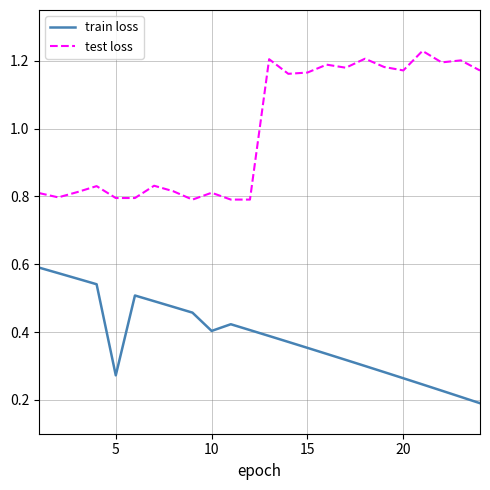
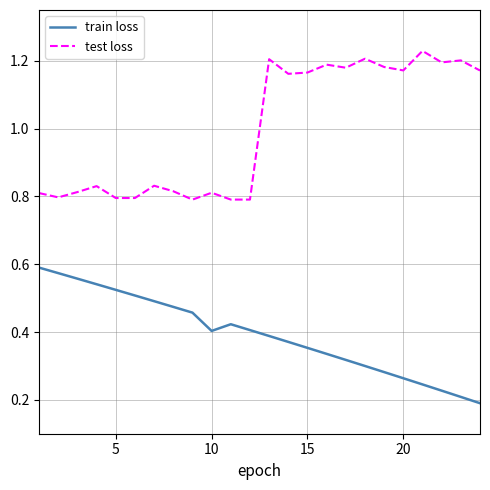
train loss, 5: 0.27 -> 0.52
